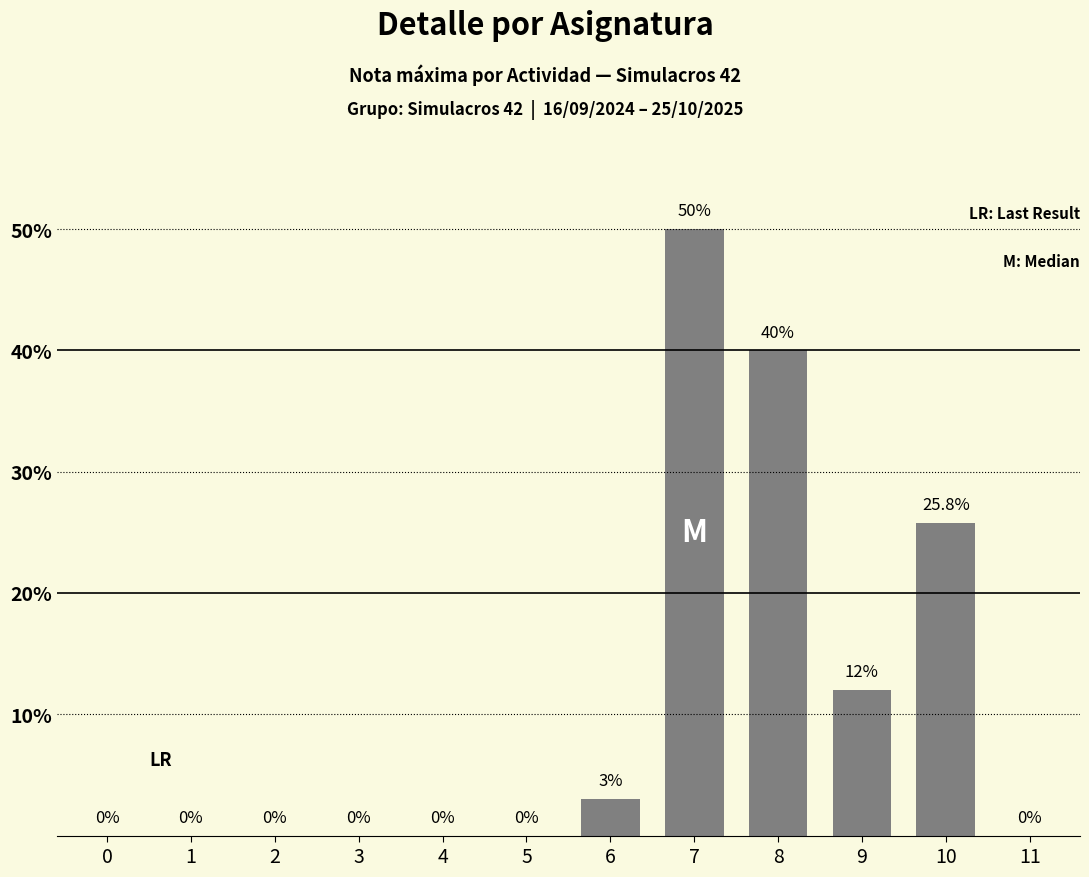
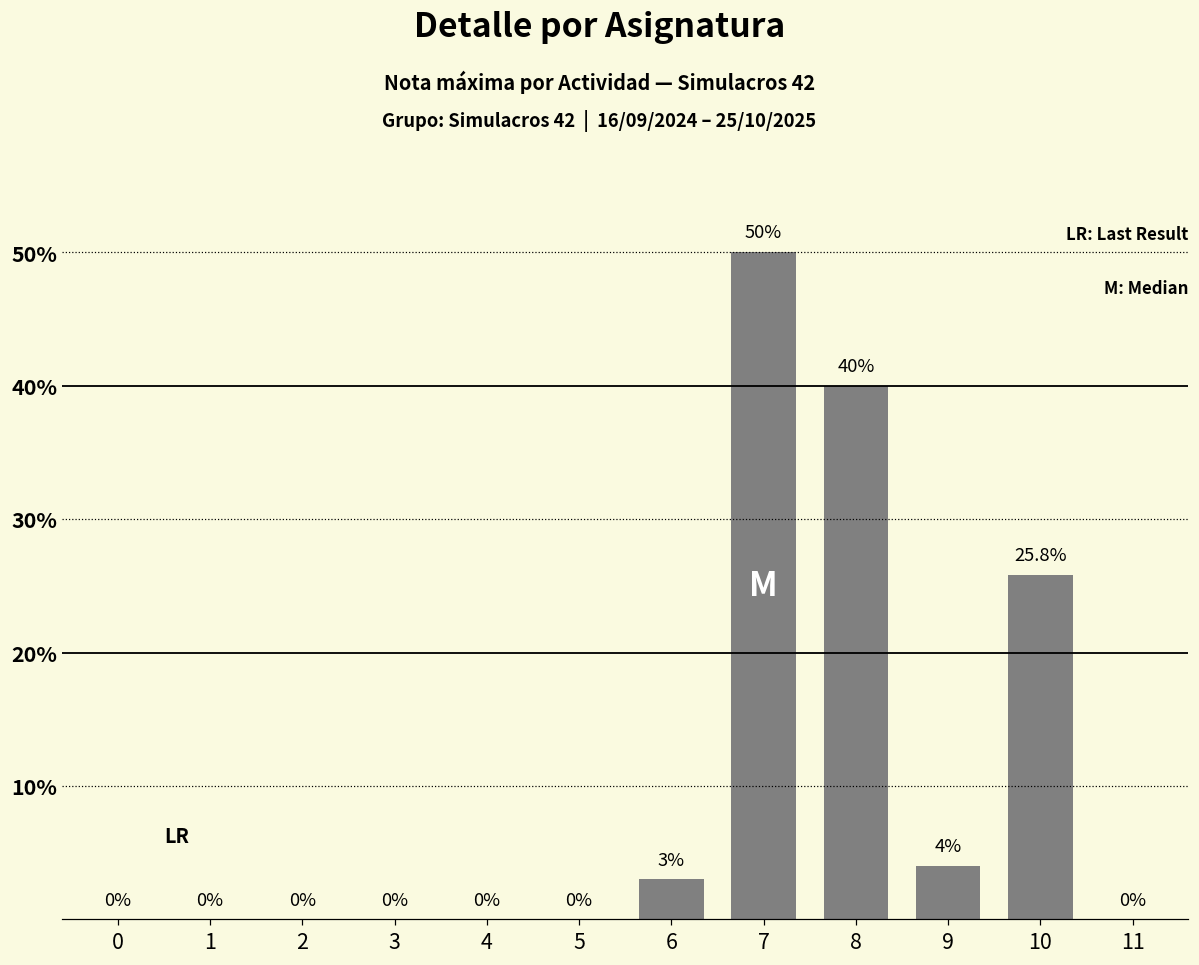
9: 12% -> 4%
